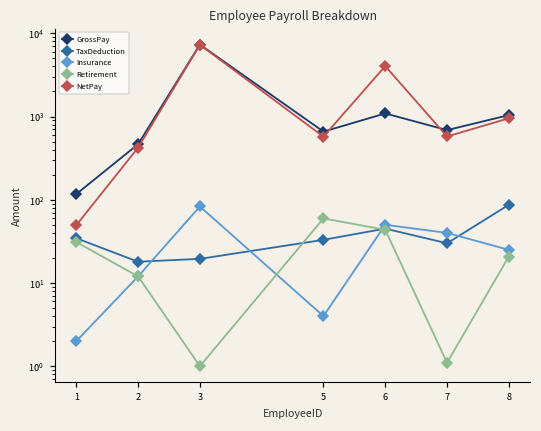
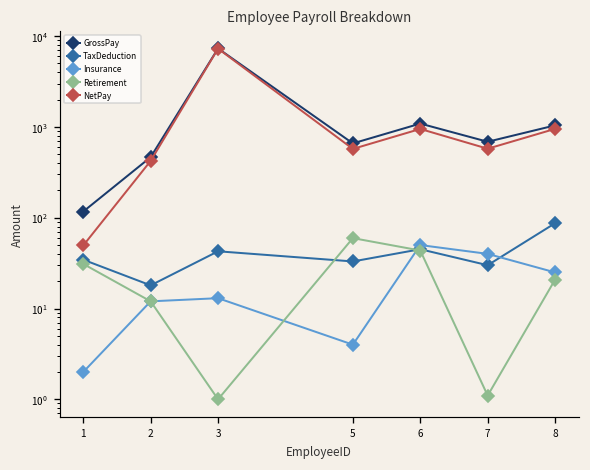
TaxDeduction, 3: 20 -> 40
Insurance, 3: 80 -> 13
NetPay, 6: 4000 -> 1000
